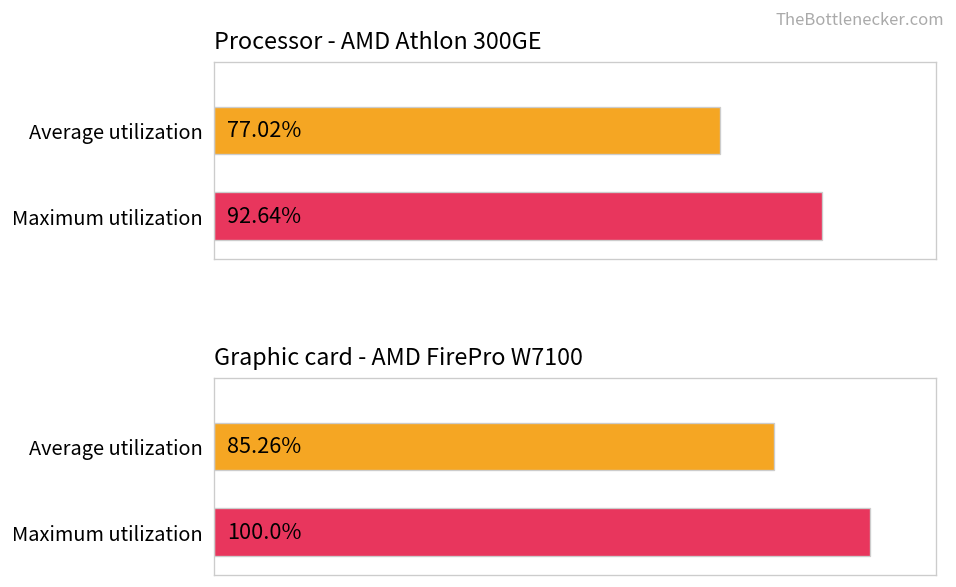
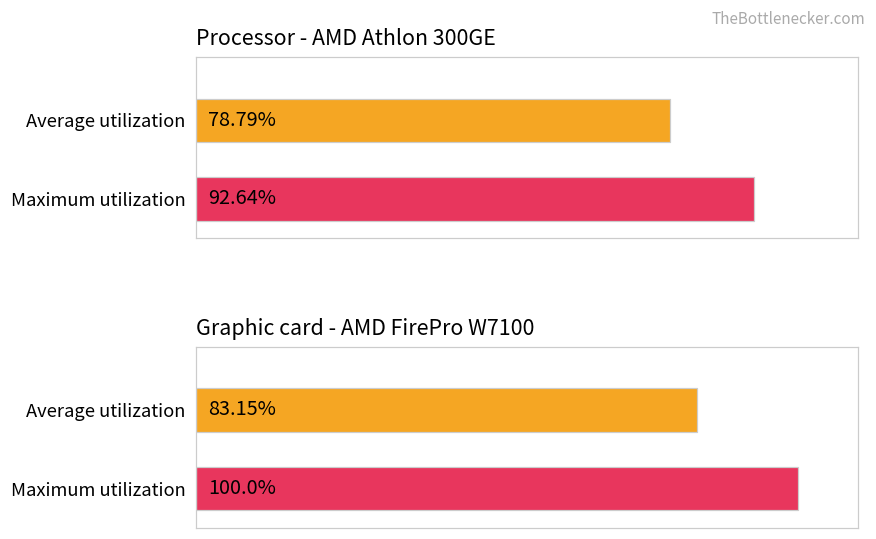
Processor - AMD Athlon 300GE, Average utilization: 77.02% -> 78.79%
Graphic card - AMD FirePro W7100, Average utilization: 85.26% -> 83.15%
